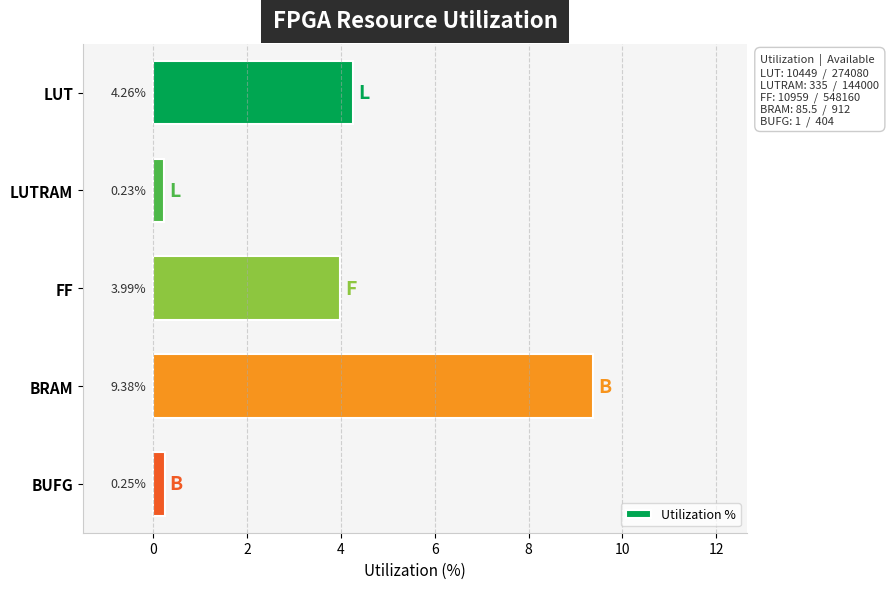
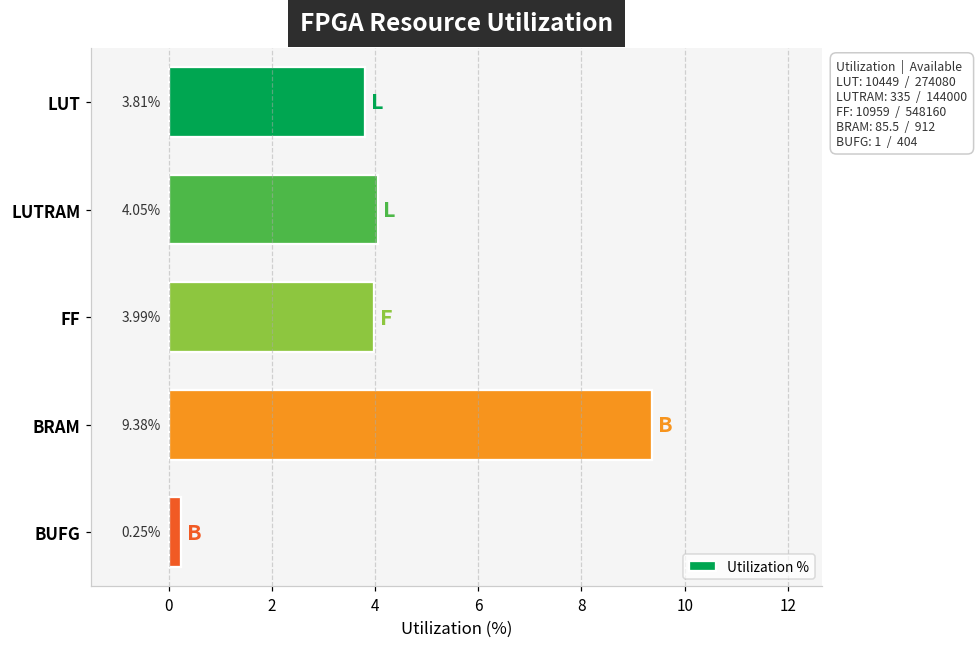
LUT: 4.26% -> 3.81%
LUTRAM: 0.23% -> 4.05%
